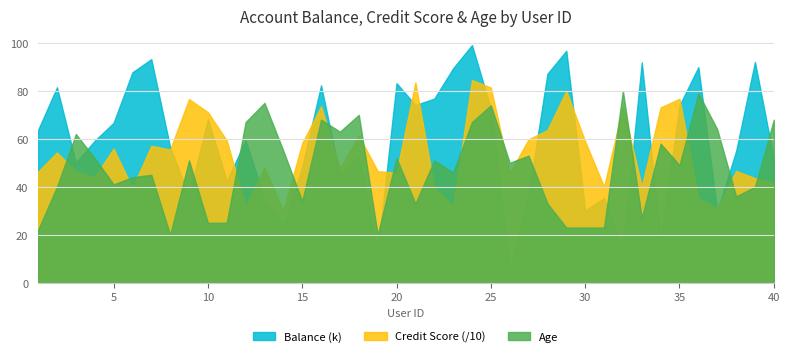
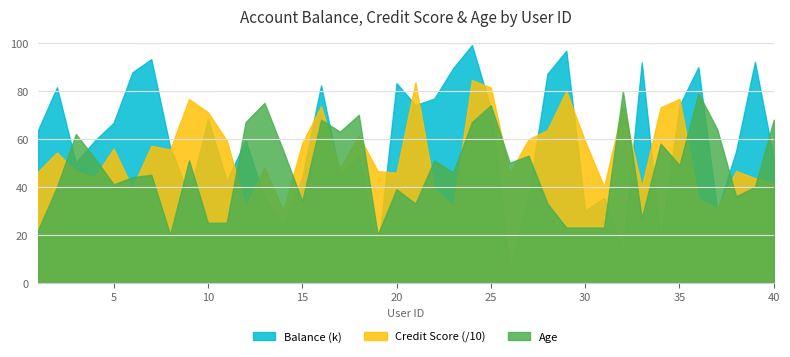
Balance (k), 15: 48 -> 44
Age, 20: 52 -> 39
